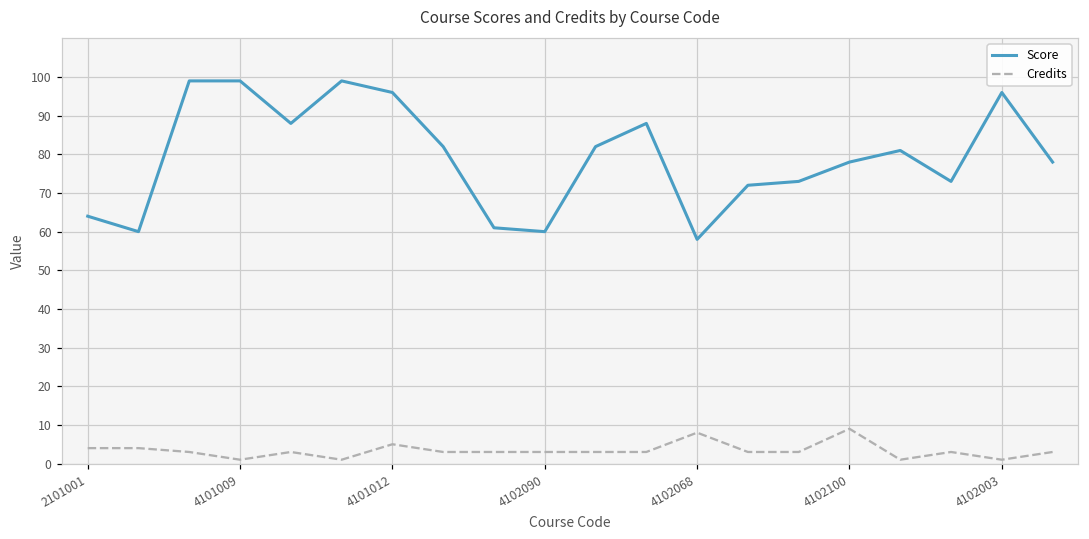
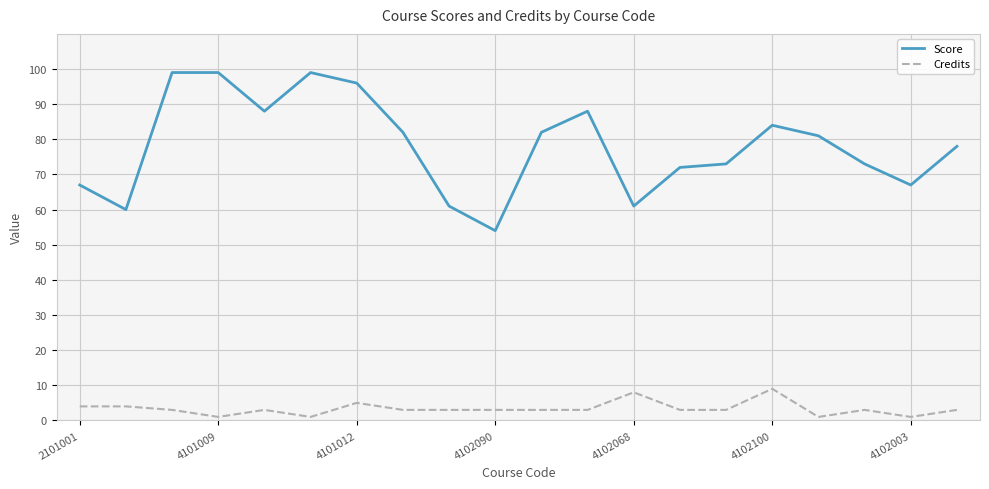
Score, 2101001: 64 -> 67
Score, 4102090: 60 -> 54
Score, 4102068: 58 -> 61
Score, 4102100: 78 -> 84
Score, 4102003: 96 -> 67
